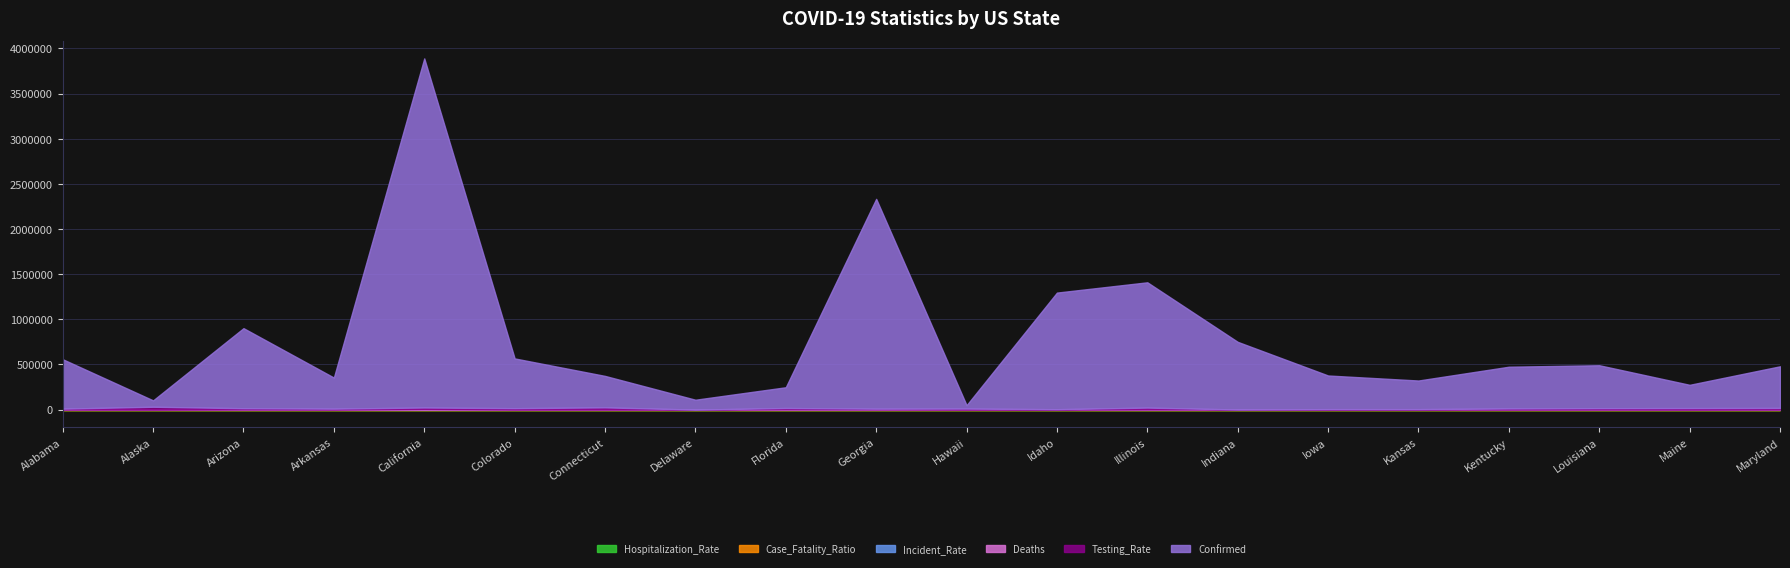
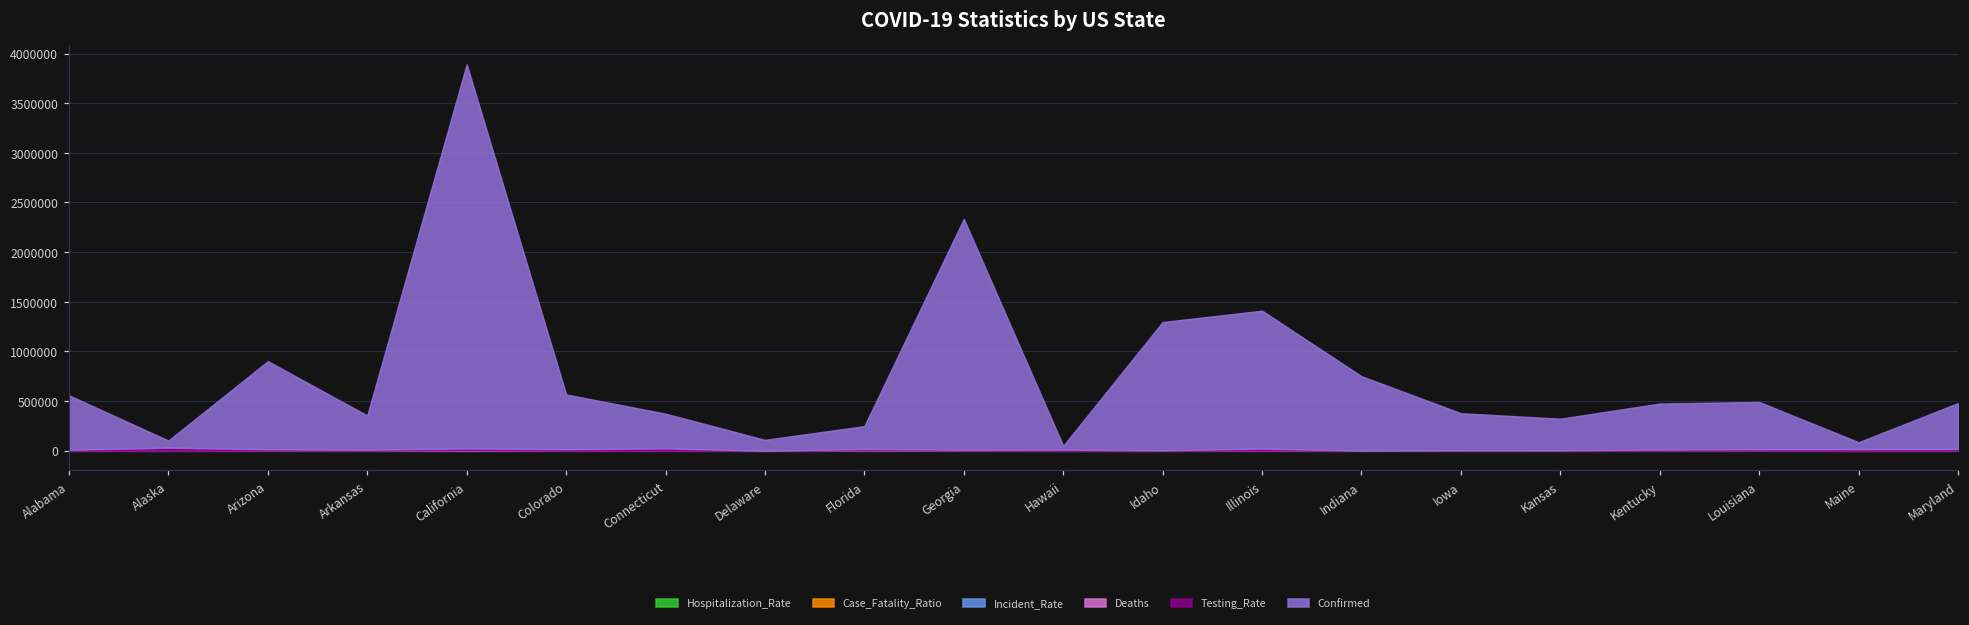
Confirmed, Maine: 300000 -> 100000
